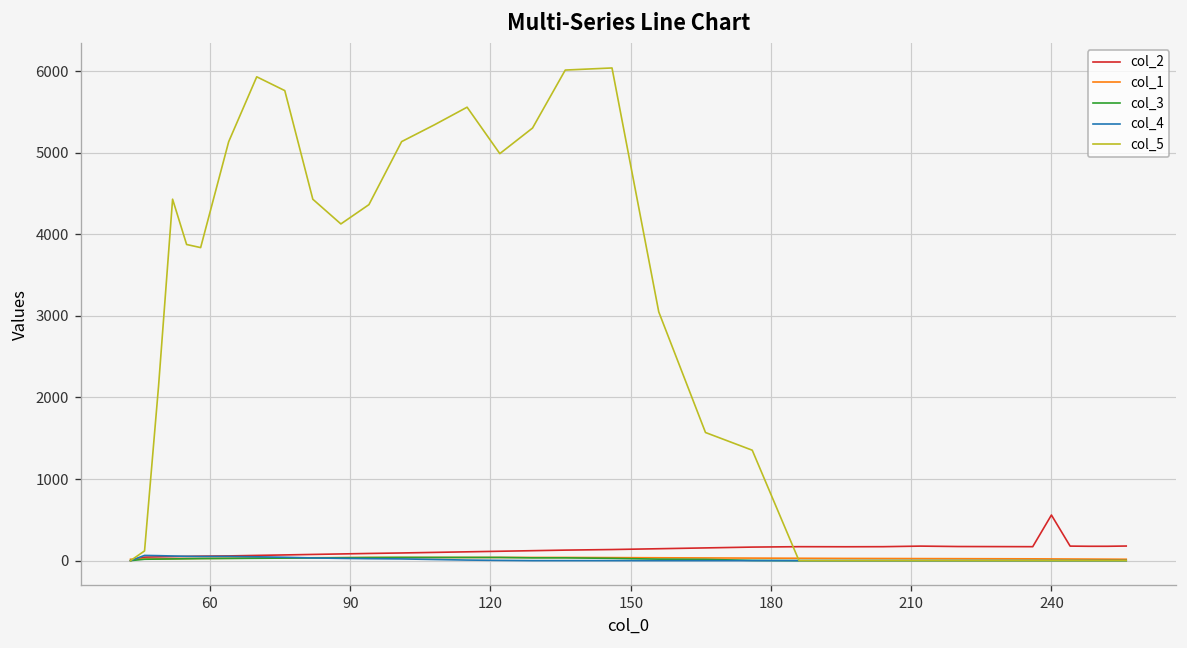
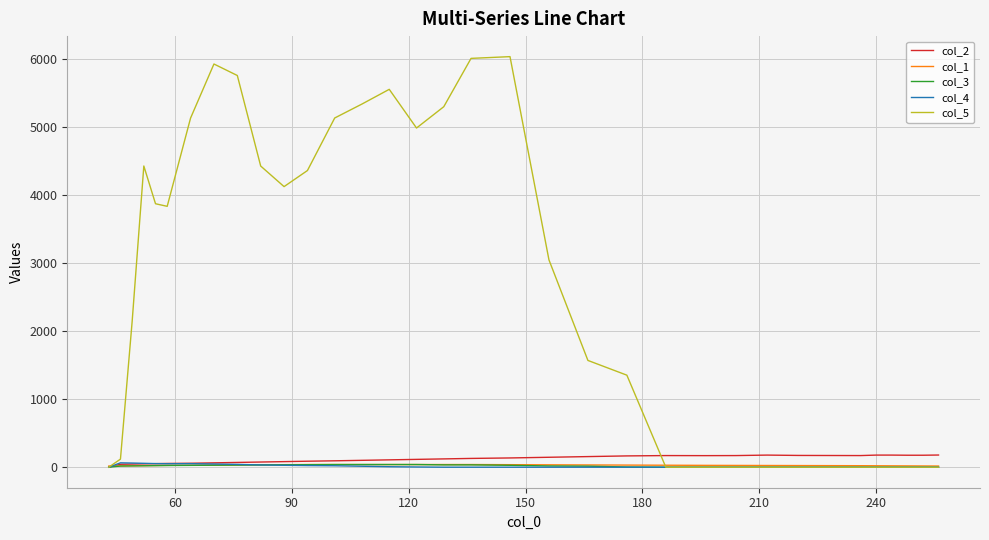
col_2, 240: 600 -> 200
